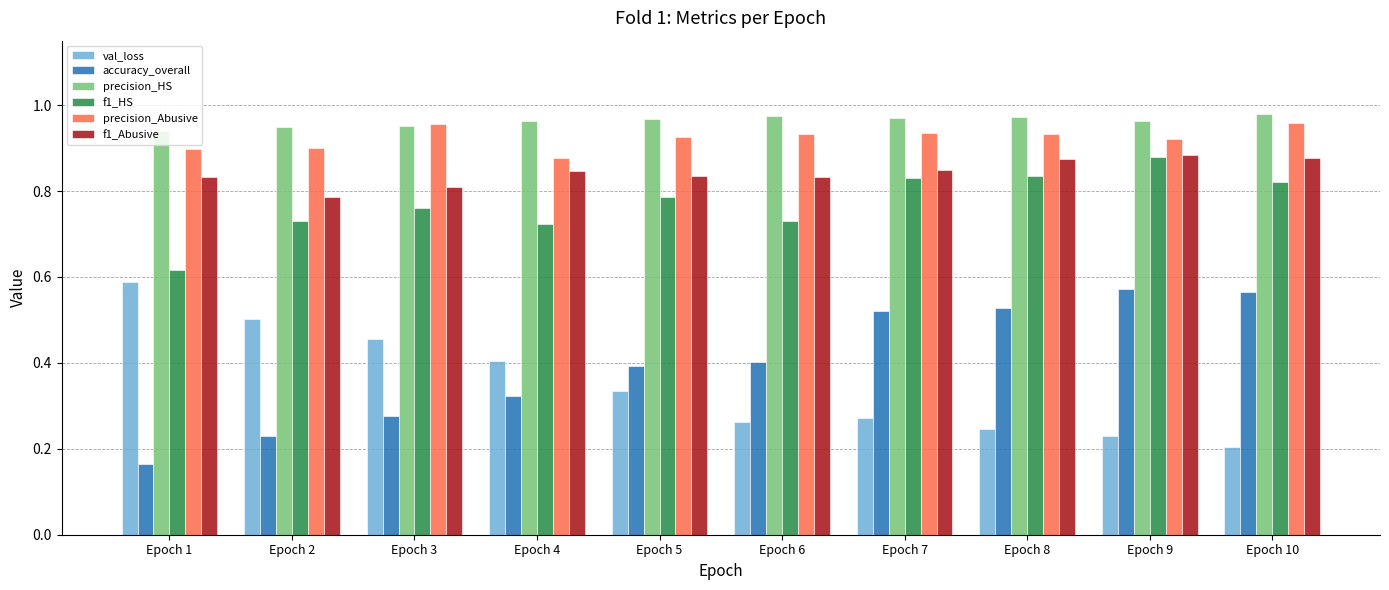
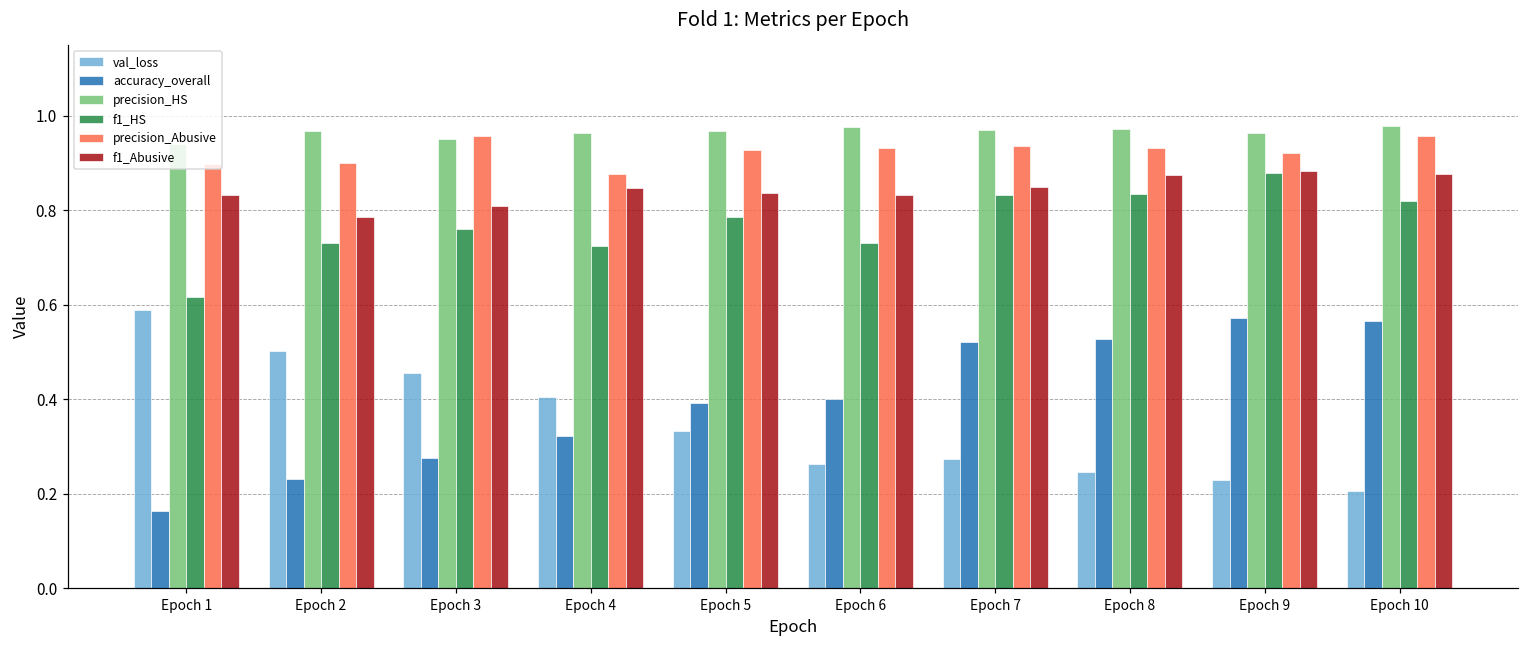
precision_HS, Epoch 2: 0.95 -> 0.97
